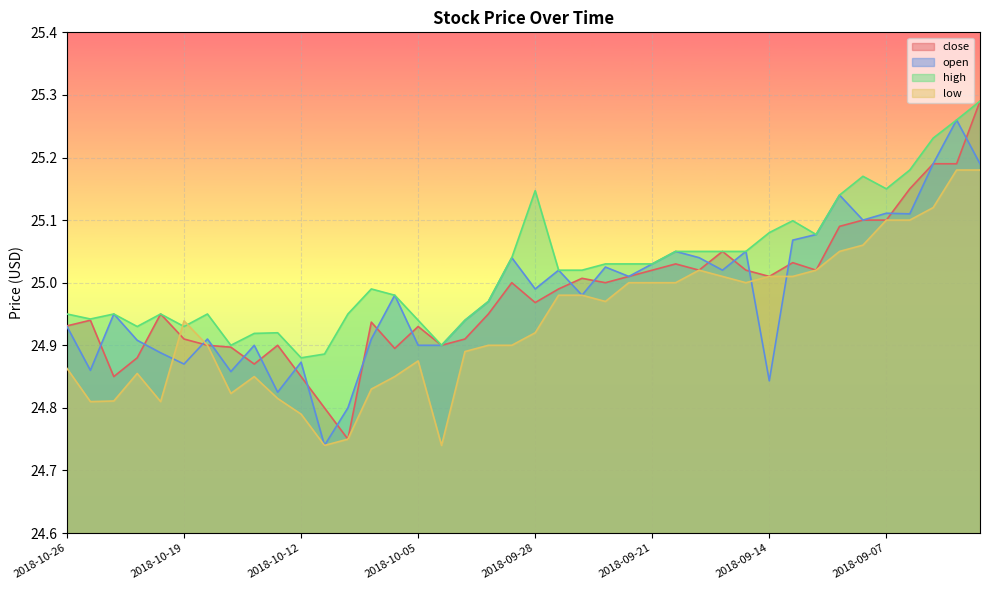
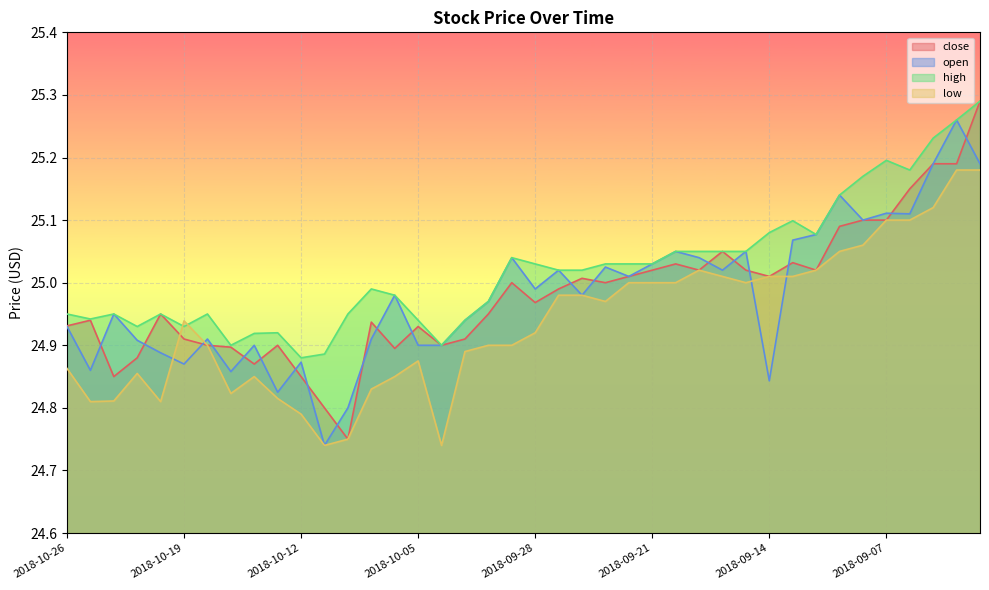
high, 2018-09-28: 25.15 -> 25.03
high, 2018-09-07: 25.15 -> 25.20
